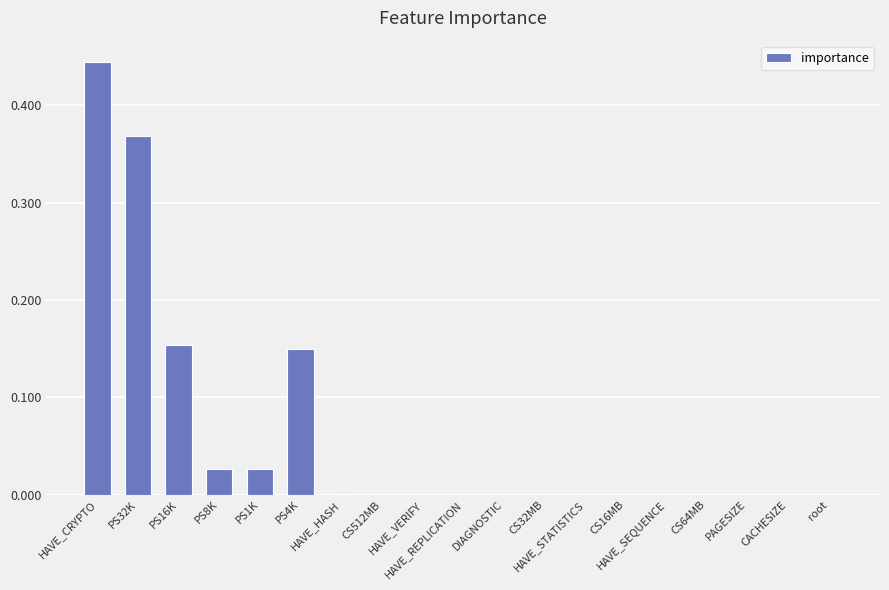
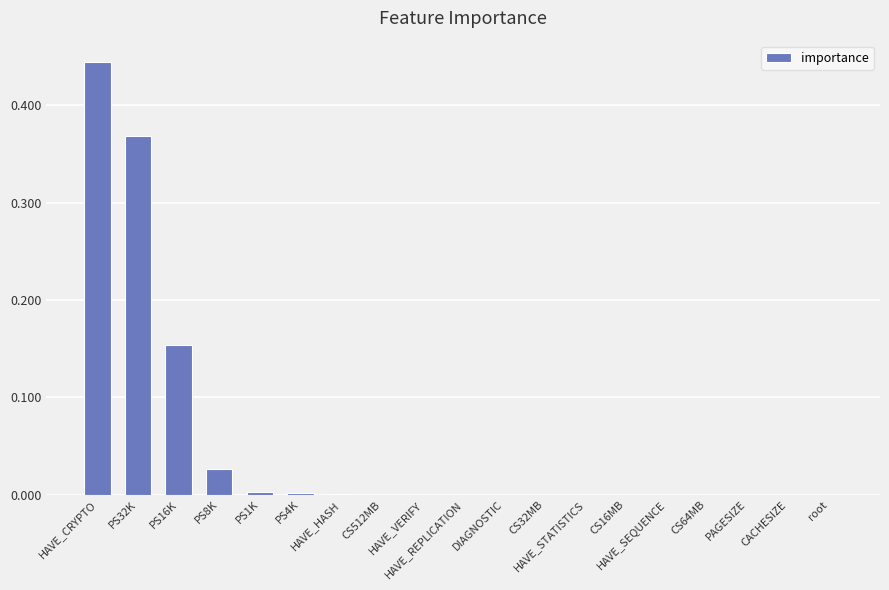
PS1K: 0.03 -> 0.00
PS4K: 0.15 -> 0.00
